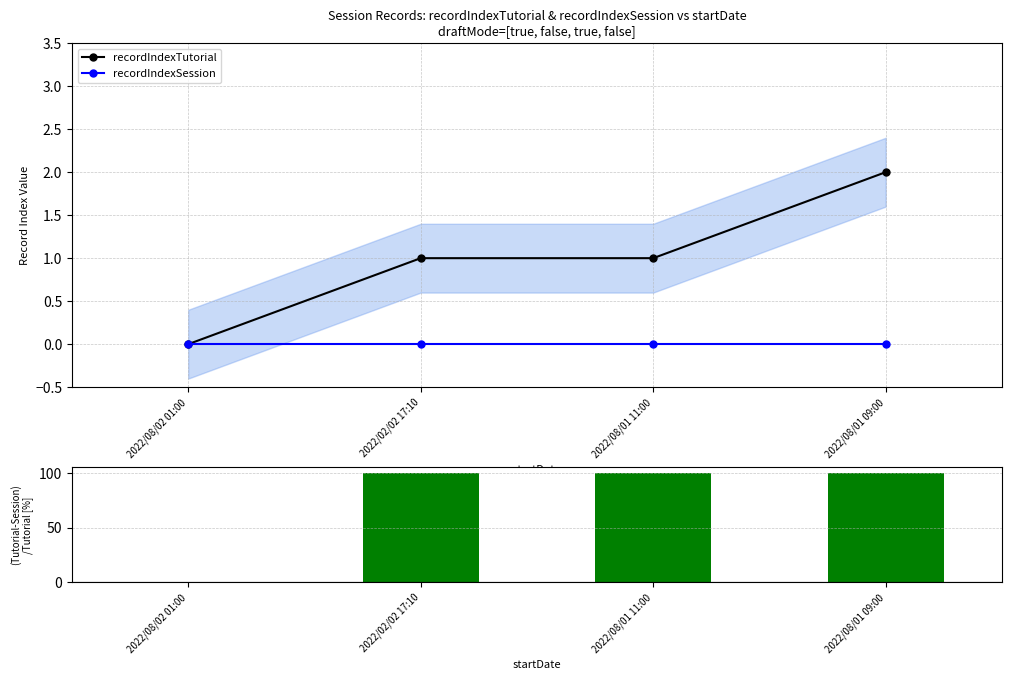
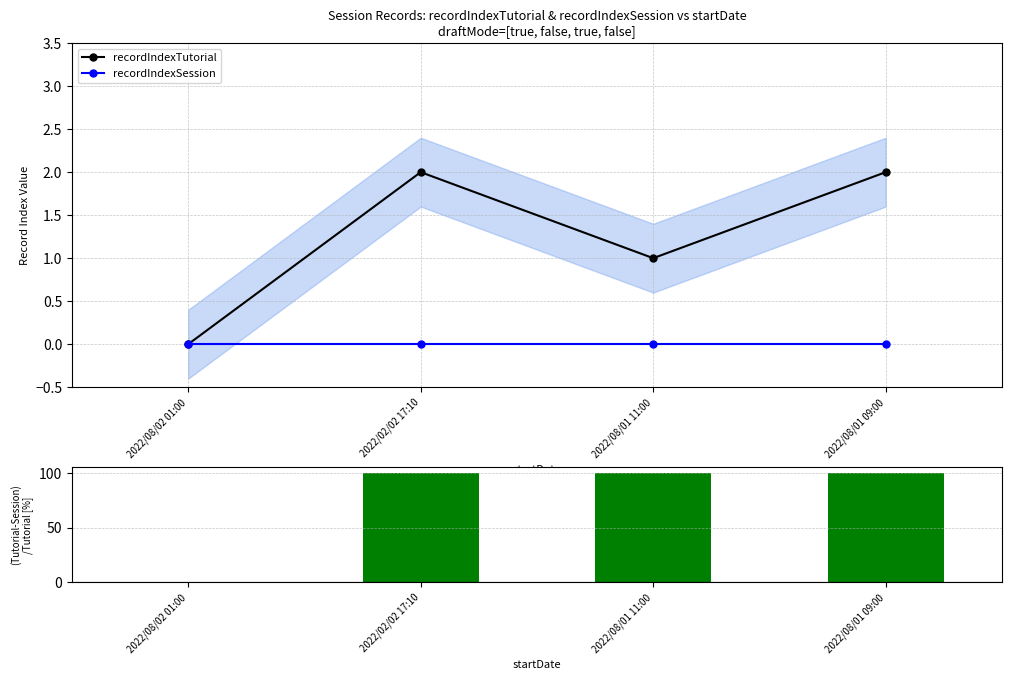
Session Records: recordIndexTutorial & recordIndexSession vs startDate draftMode=[true, false, true, false], recordIndexTutorial, 2022/02/02 17:10: 1 -> 2
